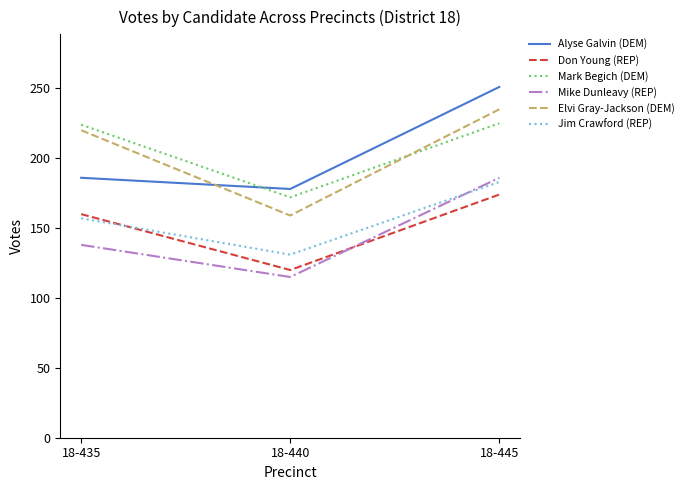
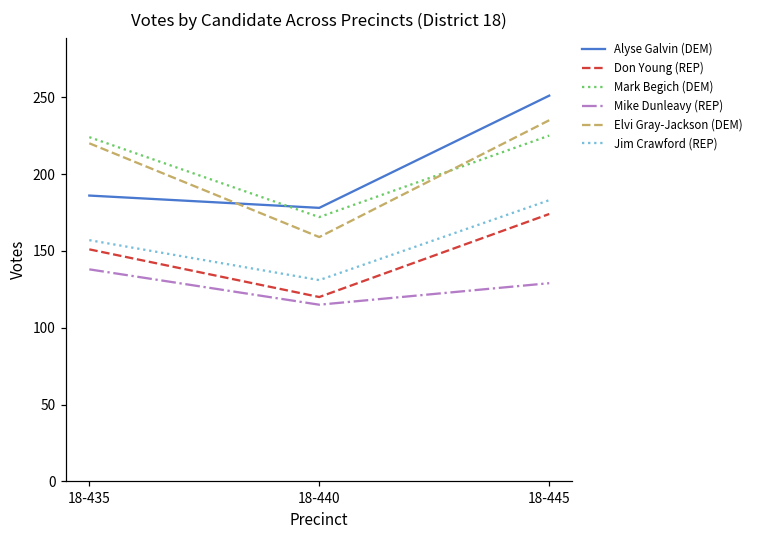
Don Young (REP), 18-435: 160 -> 151
Mike Dunleavy (REP), 18-445: 186 -> 129
